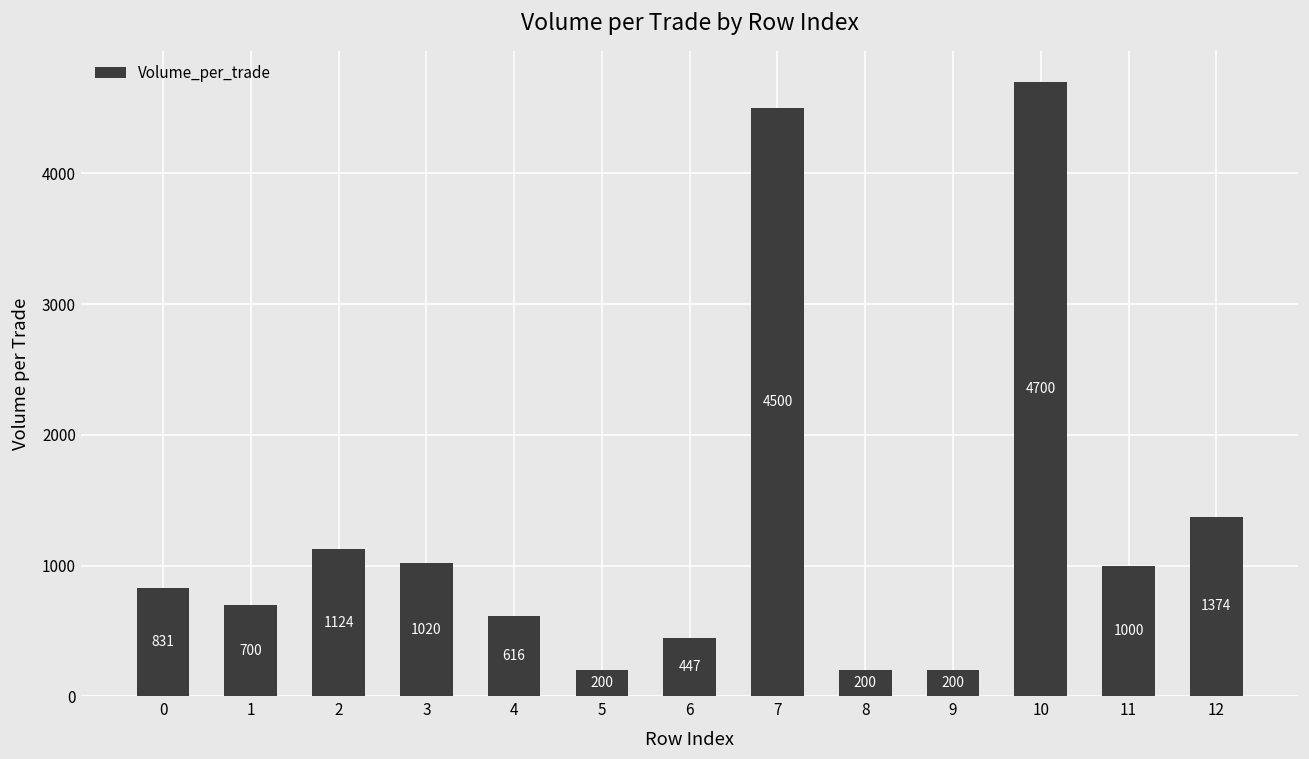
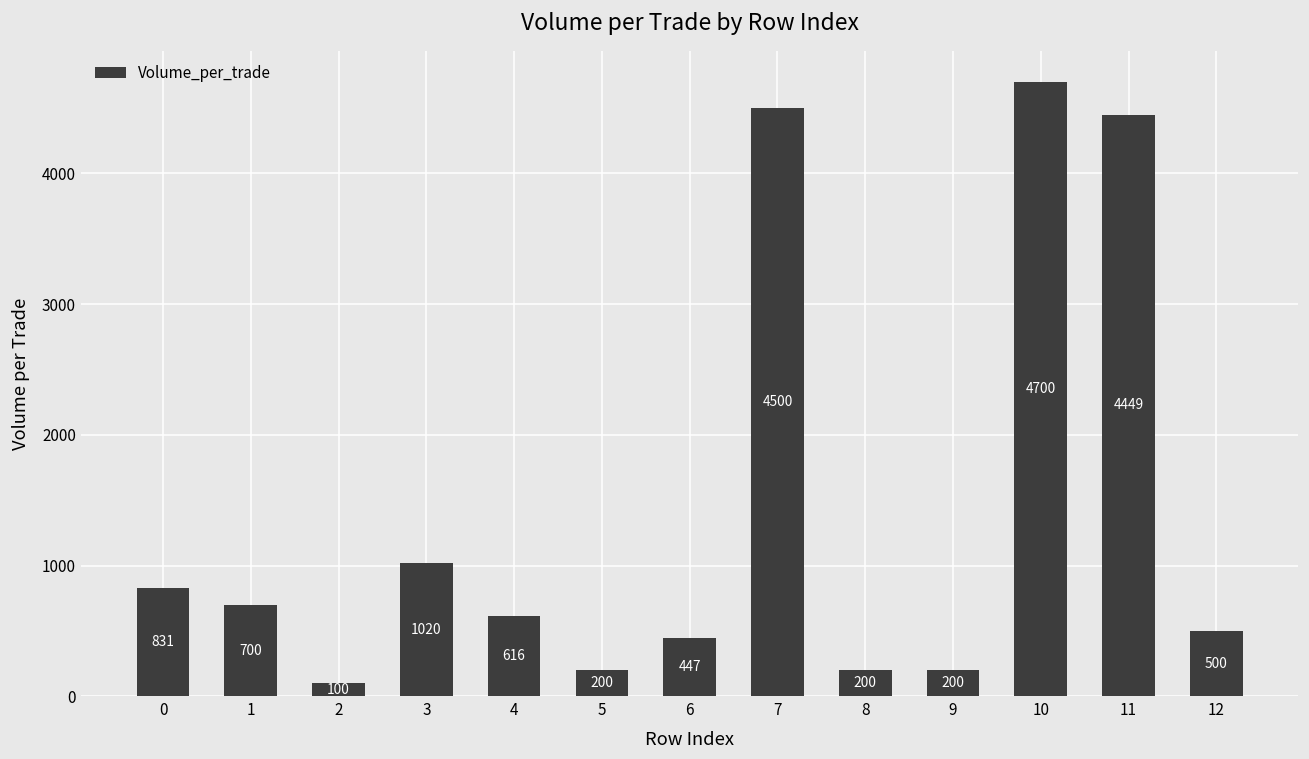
2: 1124 -> 100
11: 1000 -> 4449
12: 1374 -> 500
